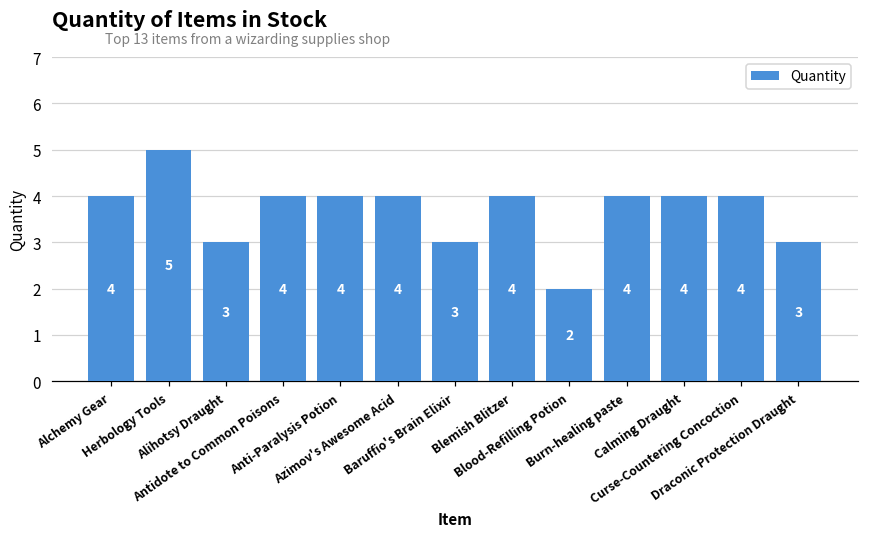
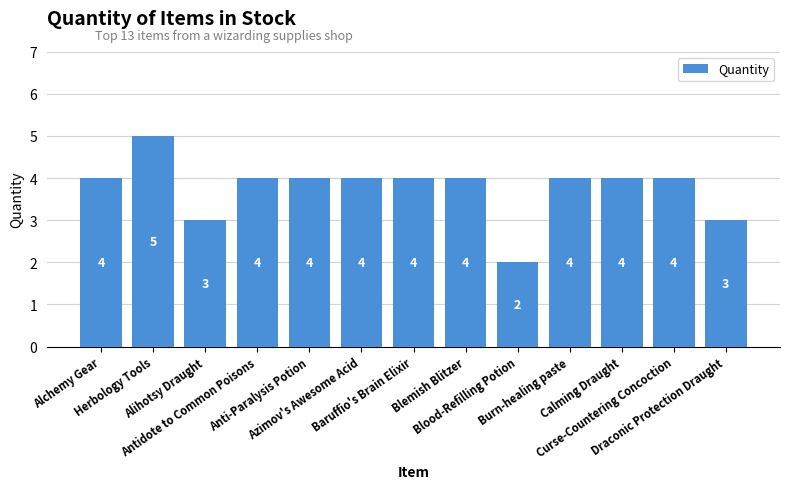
Baruffio's Brain Elixir: 3 -> 4
